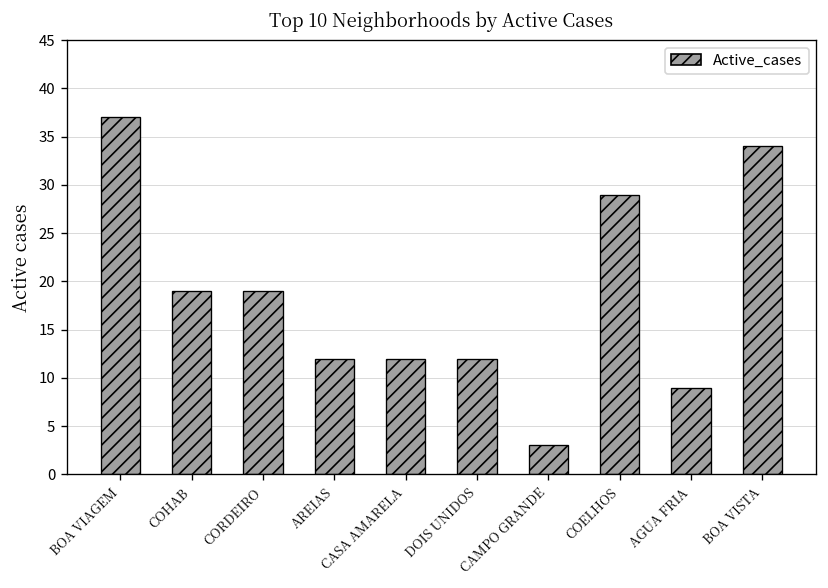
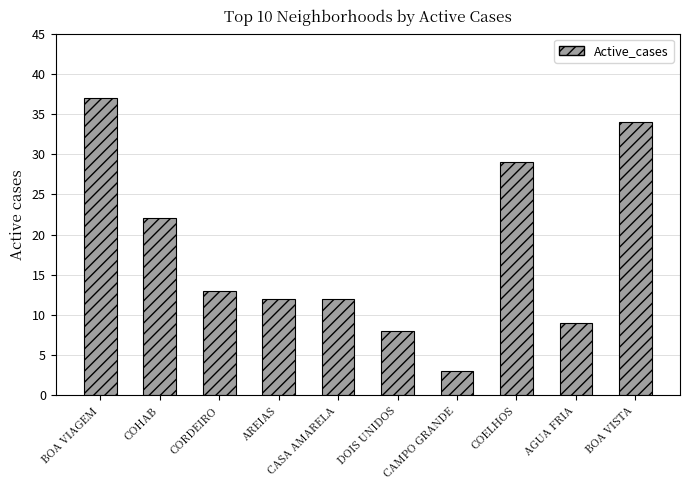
COHAB: 19 -> 22
CORDEIRO: 19 -> 13
DOIS UNIDOS: 12 -> 8
